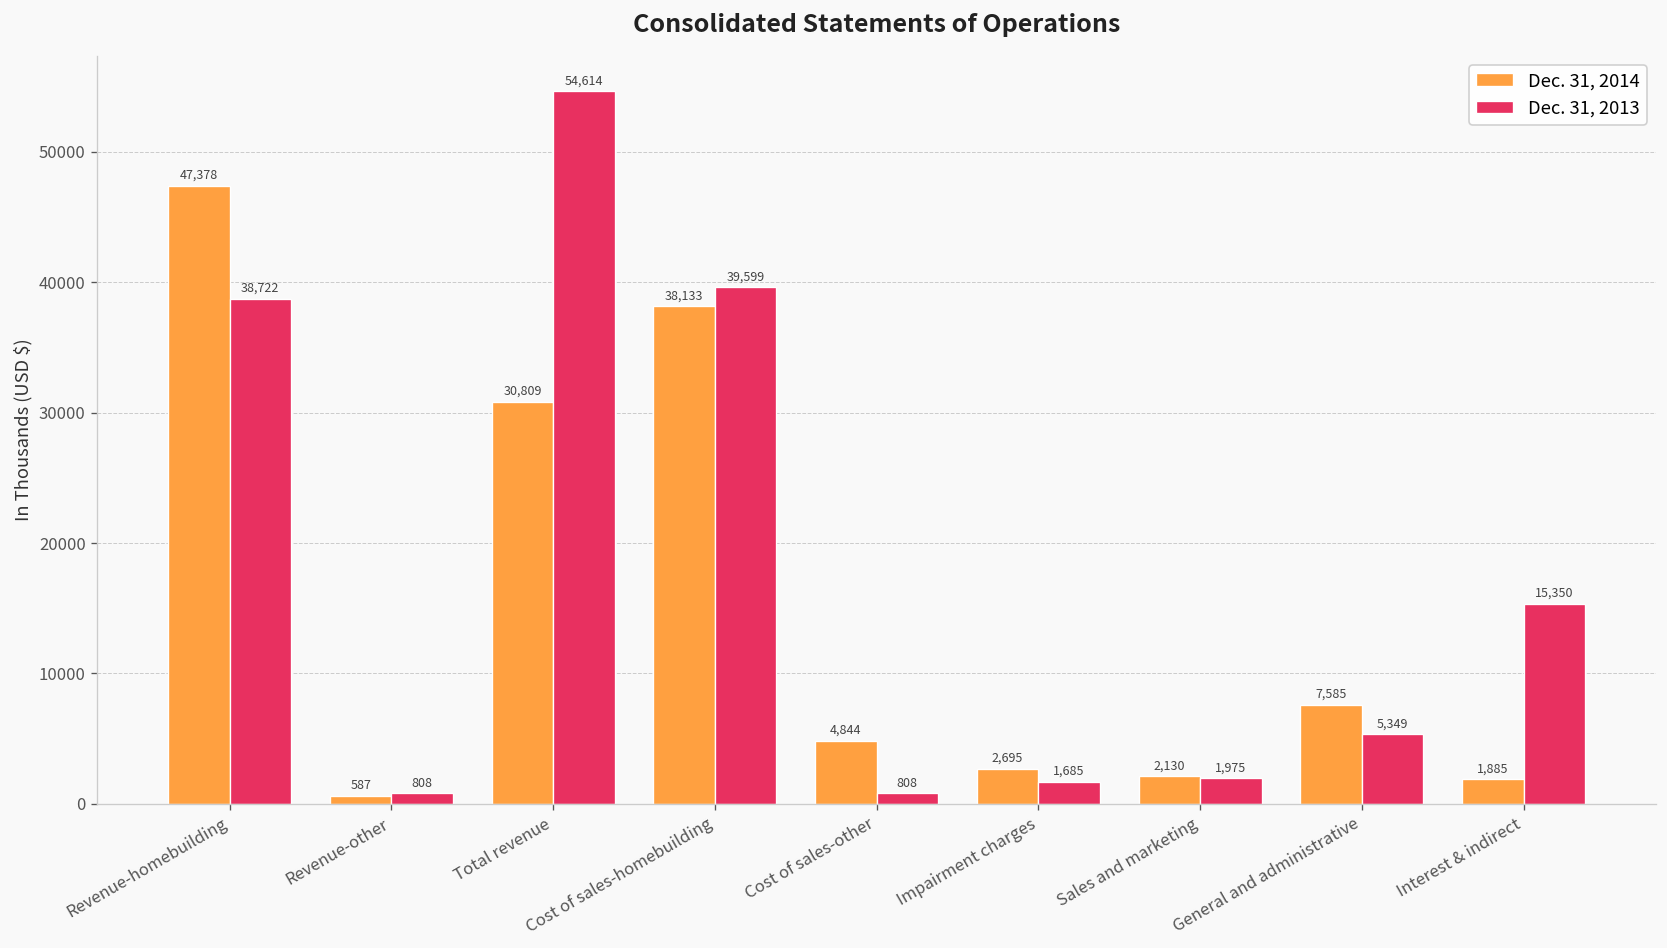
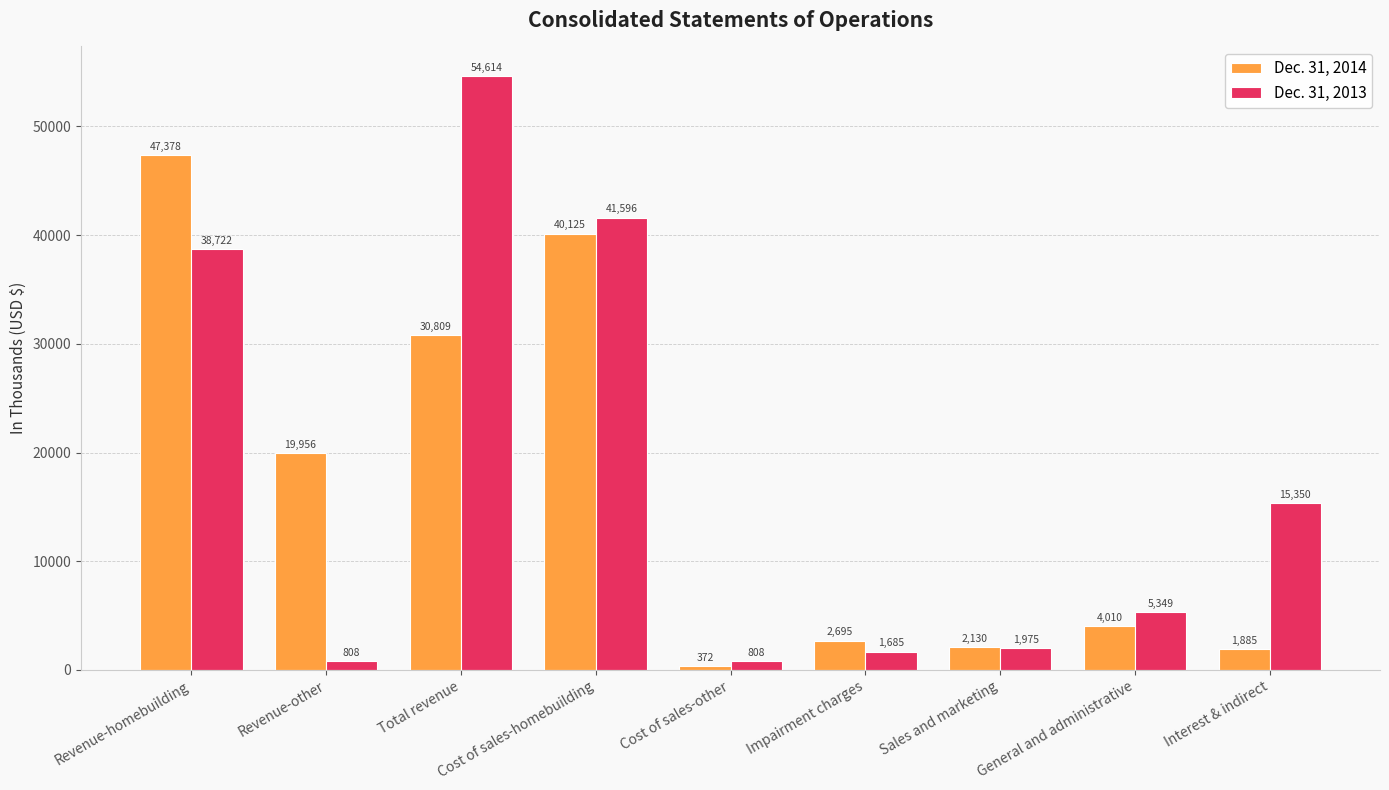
Dec. 31, 2014, Revenue-other: 587 -> 19,956
Dec. 31, 2014, Cost of sales-homebuilding: 38,133 -> 40,125
Dec. 31, 2013, Cost of sales-homebuilding: 39,599 -> 41,596
Dec. 31, 2014, Cost of sales-other: 4,844 -> 372
Dec. 31, 2014, General and administrative: 7,585 -> 4,010
